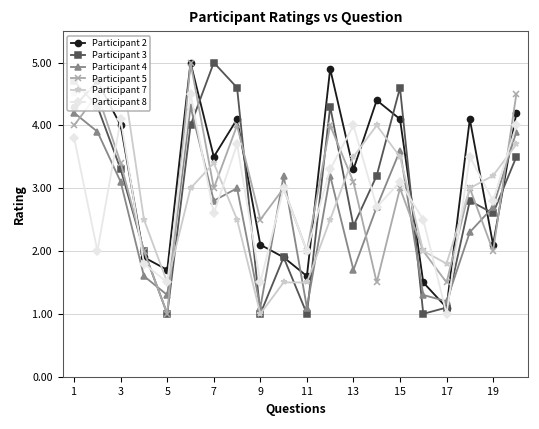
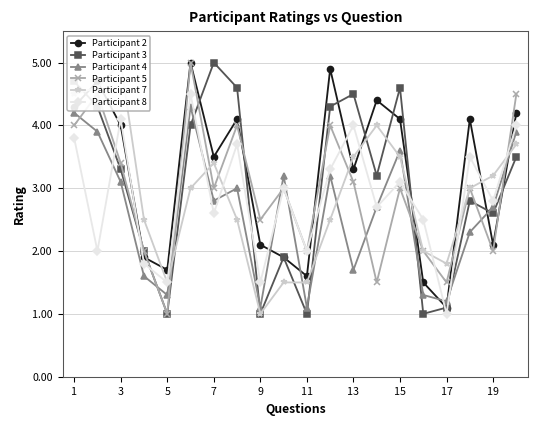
Participant 3, 13: 2.4 -> 4.5
